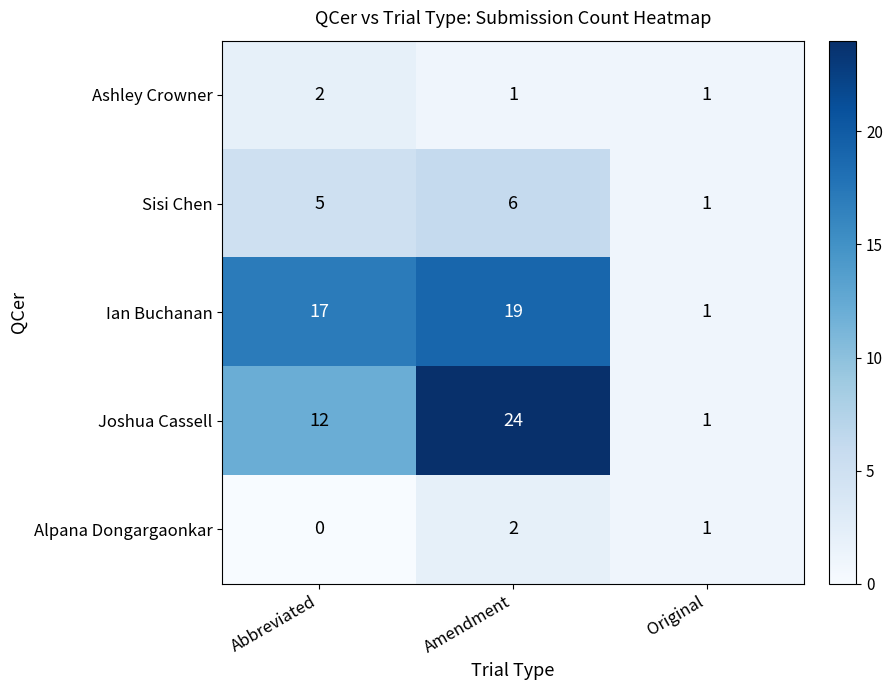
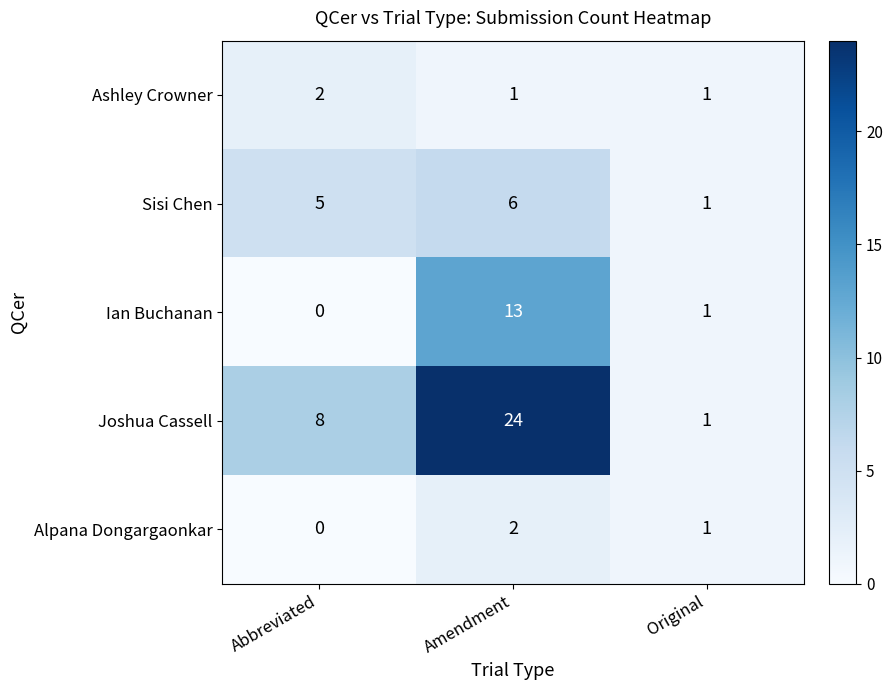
Ian Buchanan, Abbreviated: 17 -> 0
Ian Buchanan, Amendment: 19 -> 13
Joshua Cassell, Abbreviated: 12 -> 8
